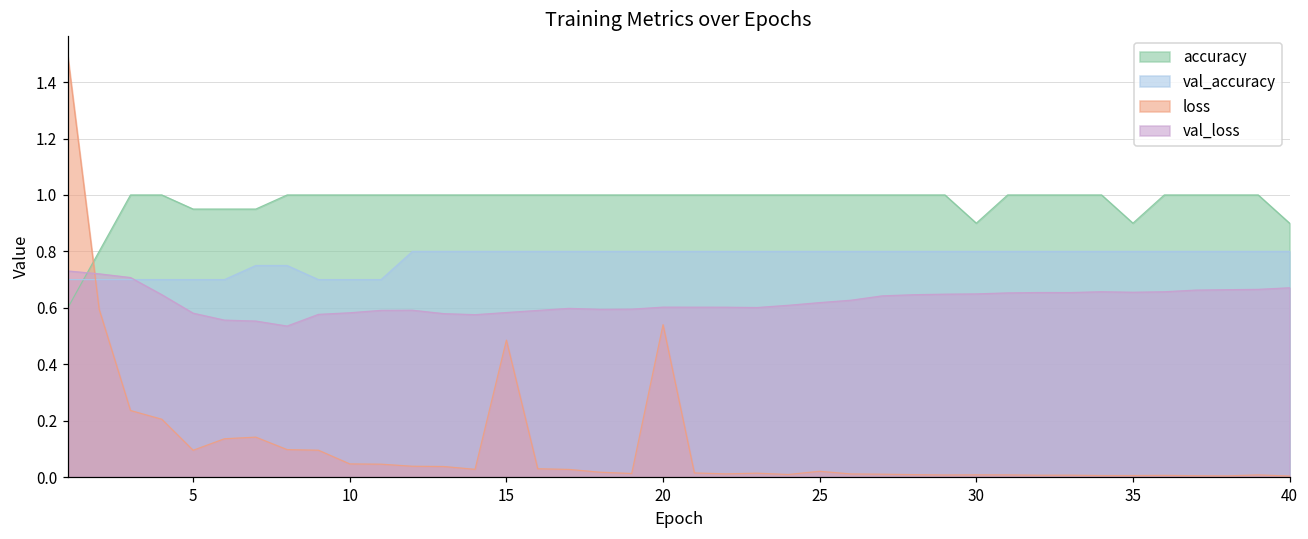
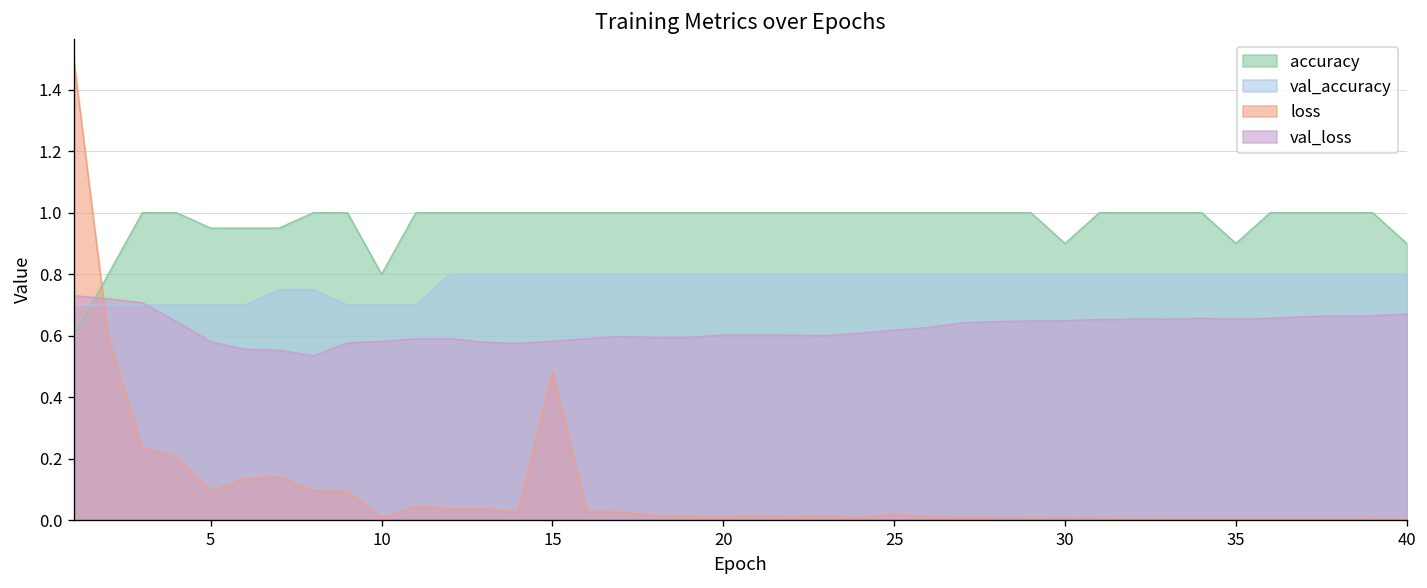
accuracy, 10: 1.0 -> 0.8
loss, 10: 0.05 -> 0.01
loss, 20: 0.54 -> 0.01
